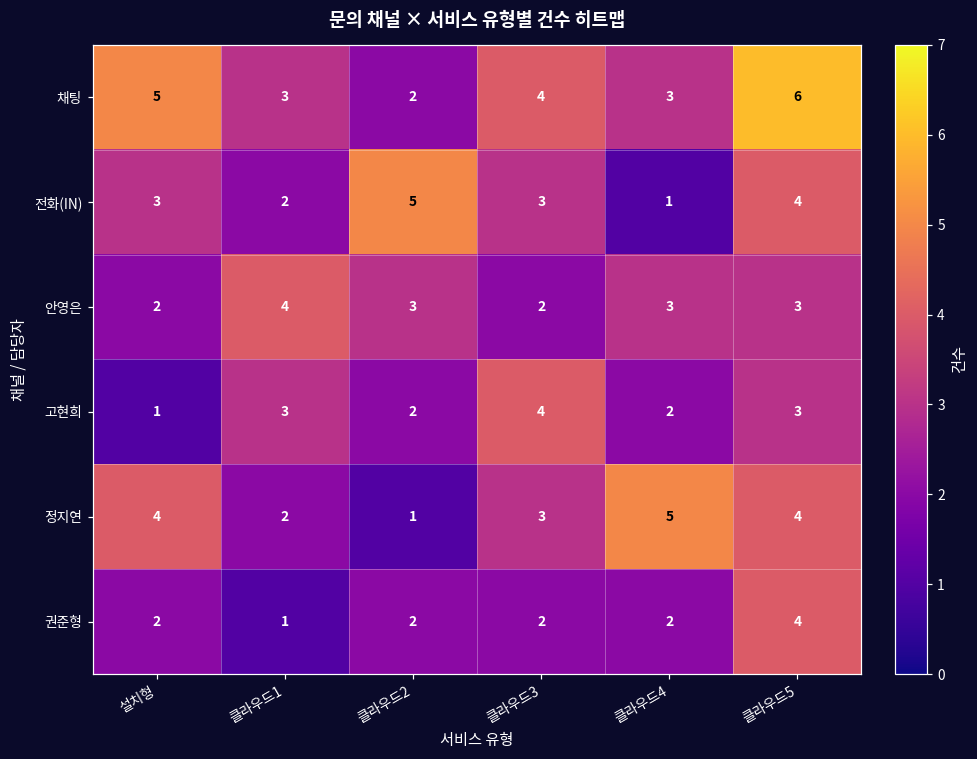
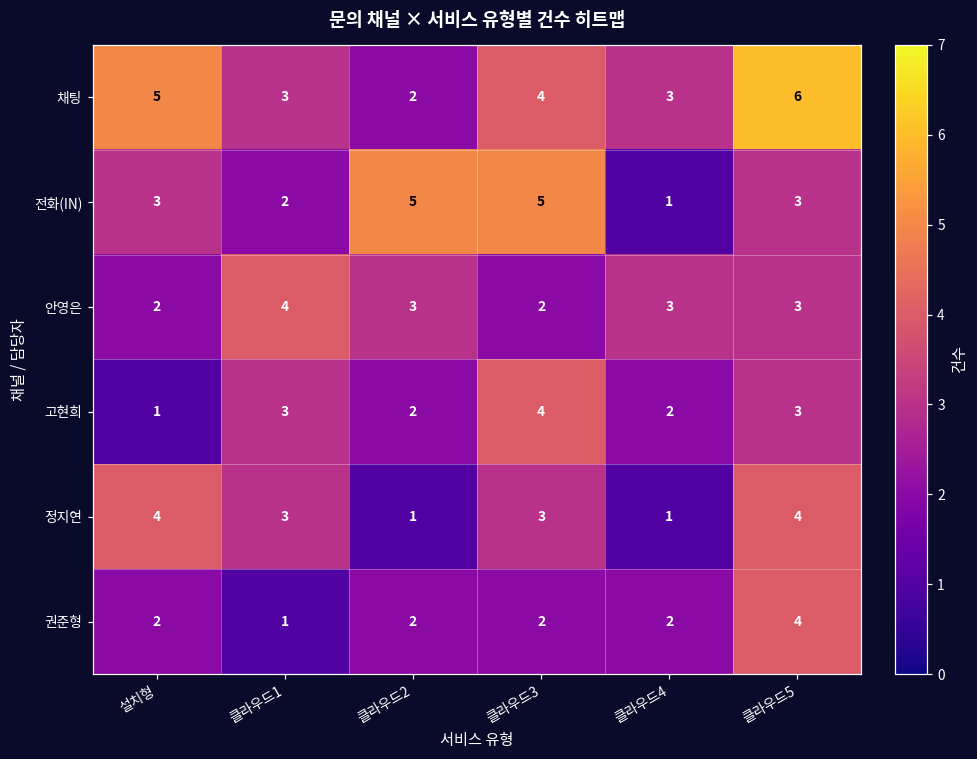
전화(IN), 클라우드3: 3 -> 5
전화(IN), 클라우드5: 4 -> 3
정지연, 클라우드1: 2 -> 3
정지연, 클라우드4: 5 -> 1
